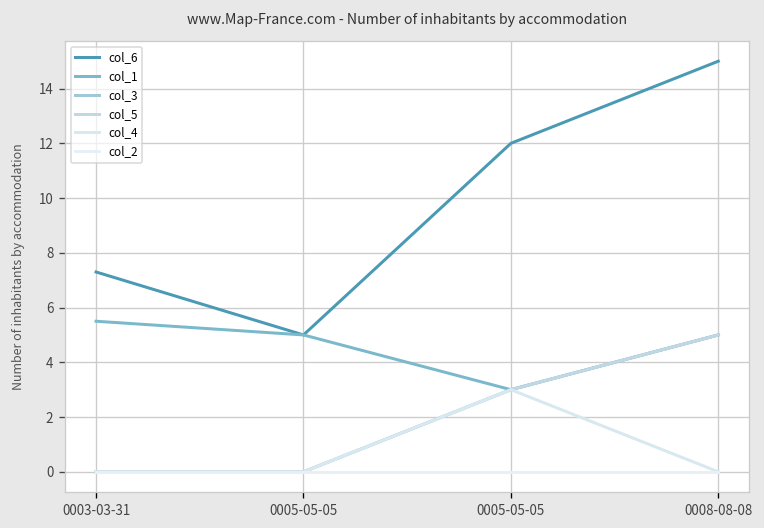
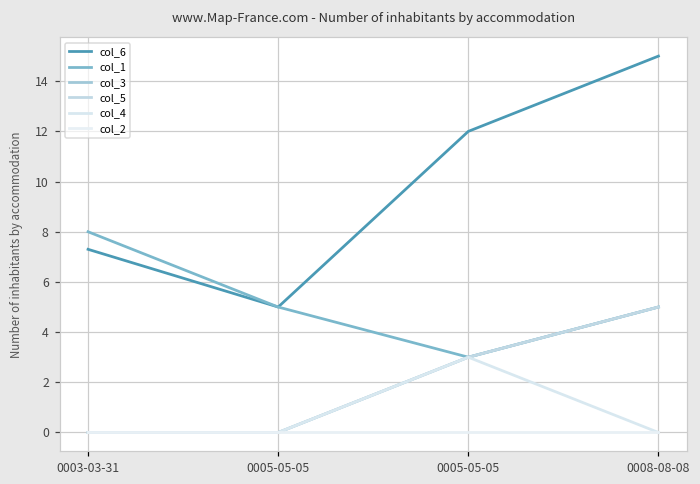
col_1, 0003-03-31: 5.5 -> 8.0
